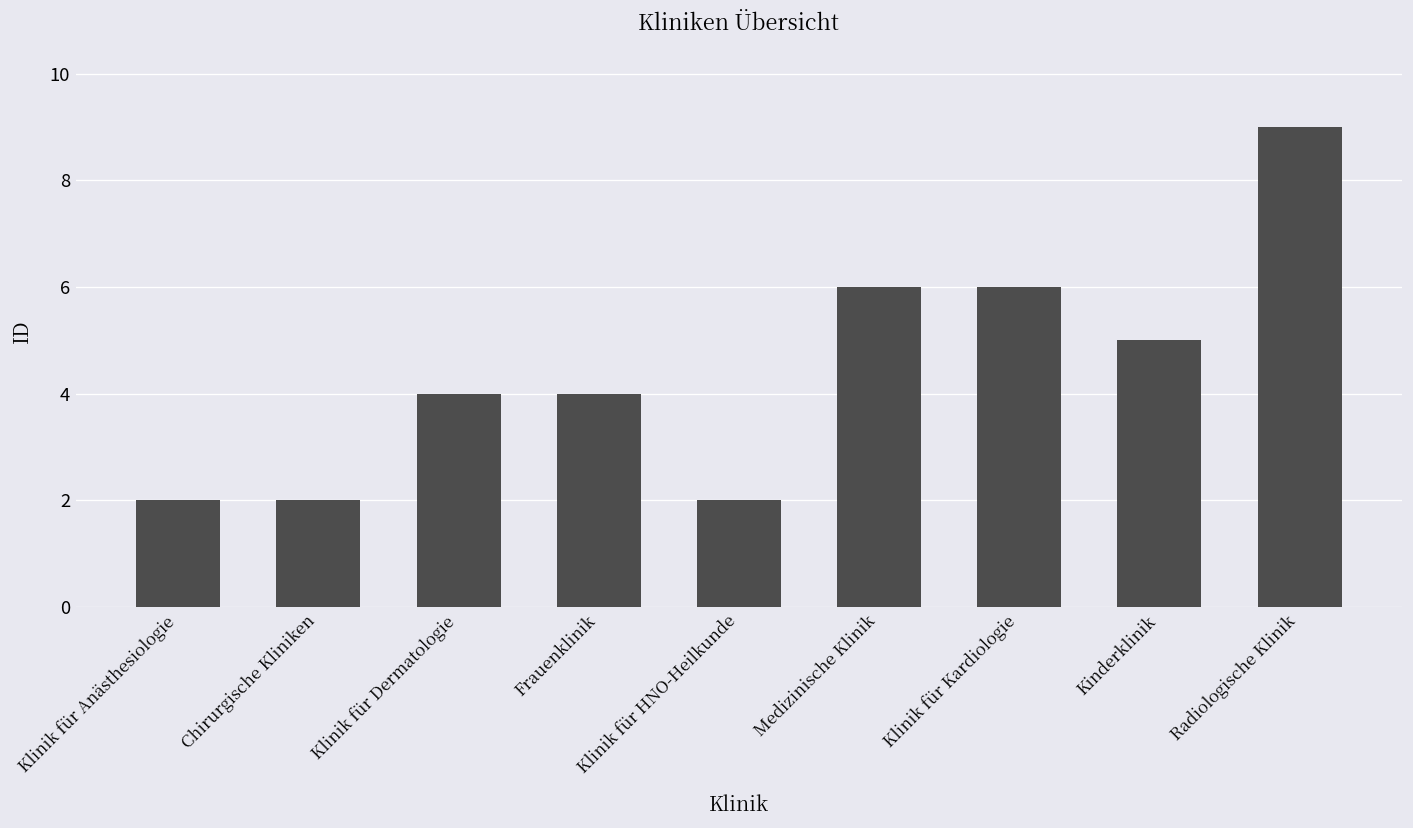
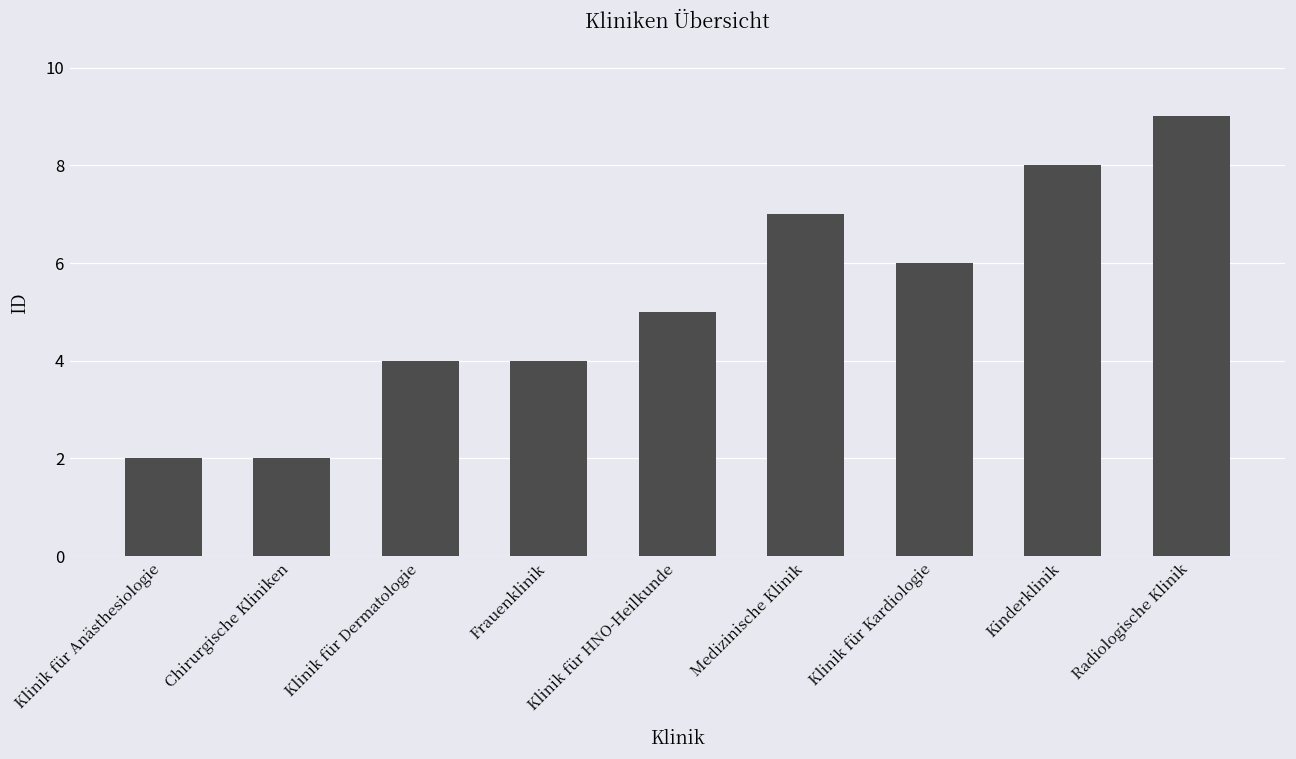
Klinik für HNO-Heilkunde: 2 -> 5
Medizinische Klinik: 6 -> 7
Kinderklinik: 5 -> 8
